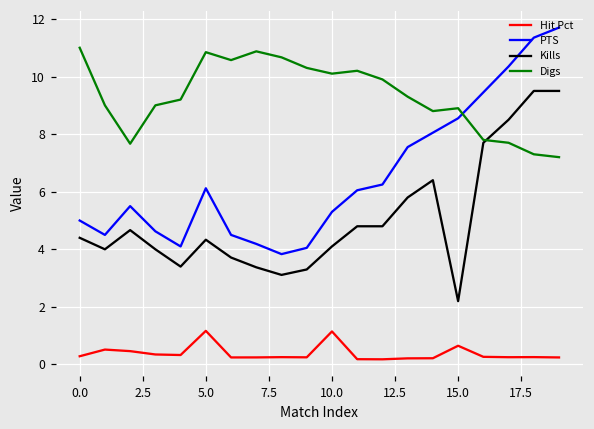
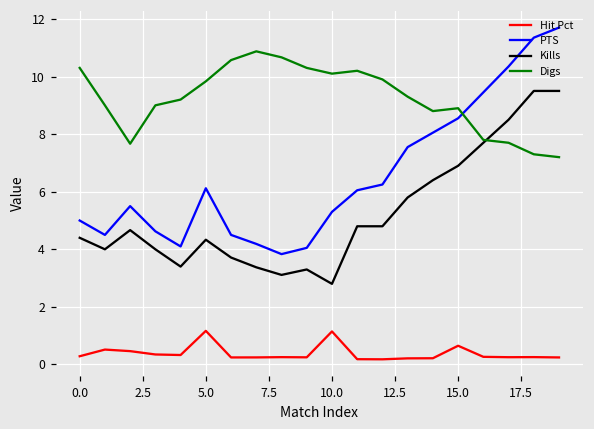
Digs, 0.0: 11.0 -> 10.3
Digs, 5.0: 10.8 -> 9.8
Kills, 10.0: 4.1 -> 2.8
Kills, 15.0: 2.2 -> 6.9
